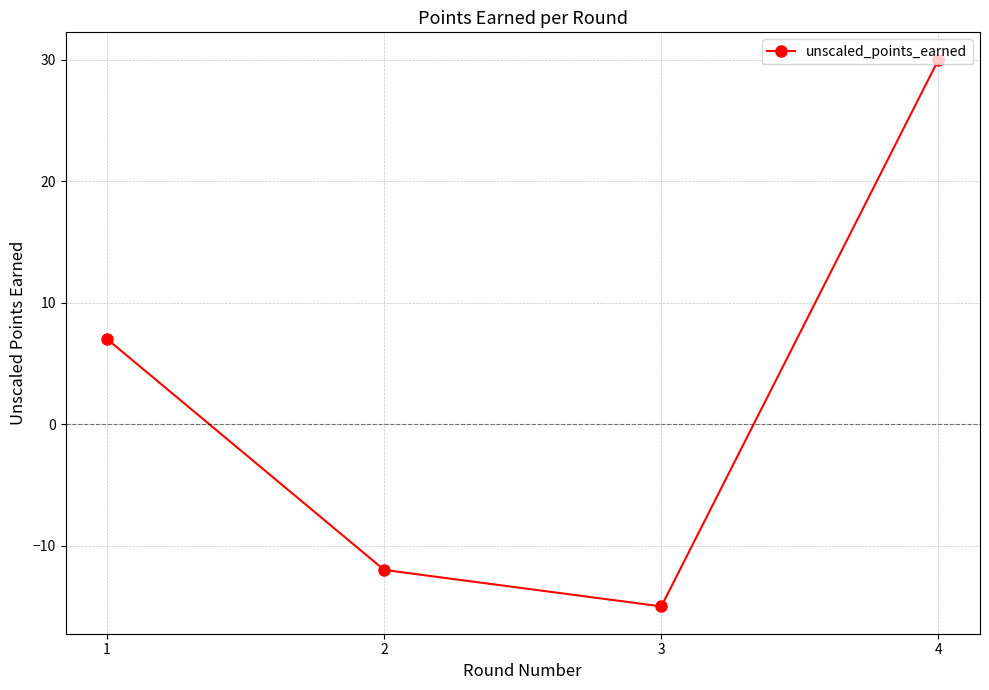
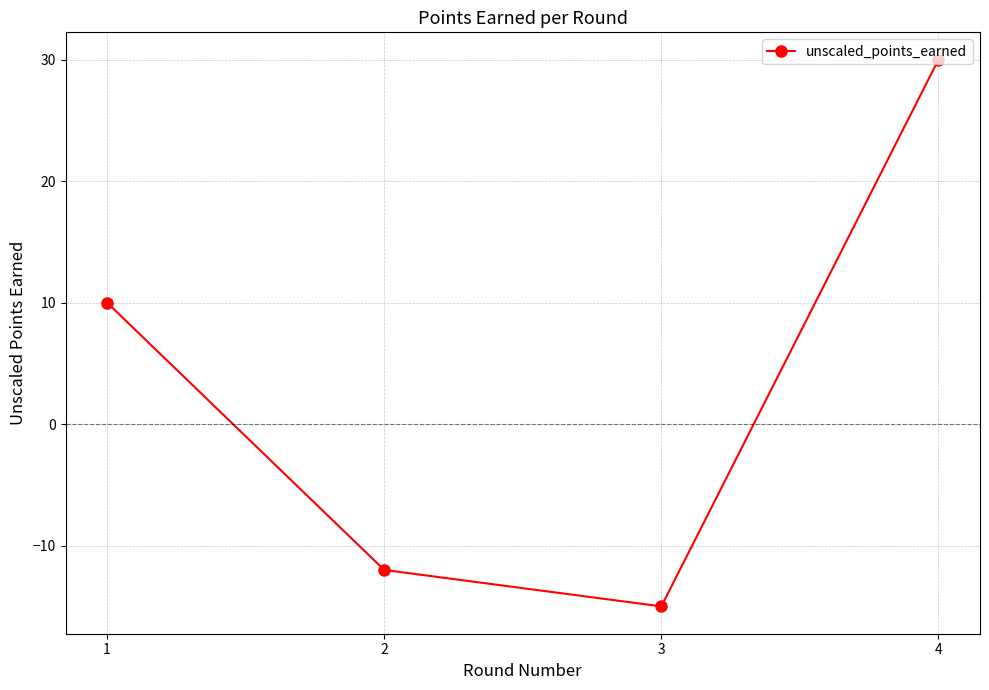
1: 7 -> 10
